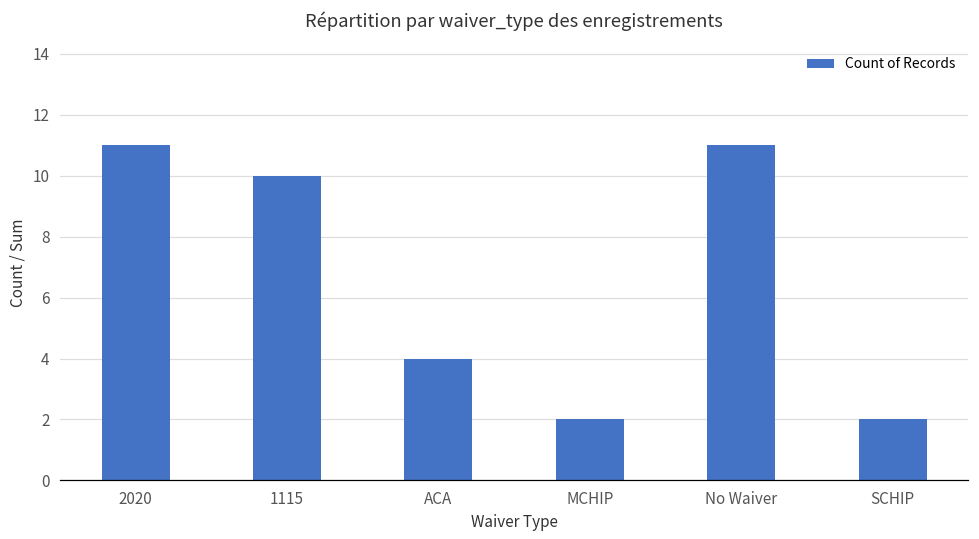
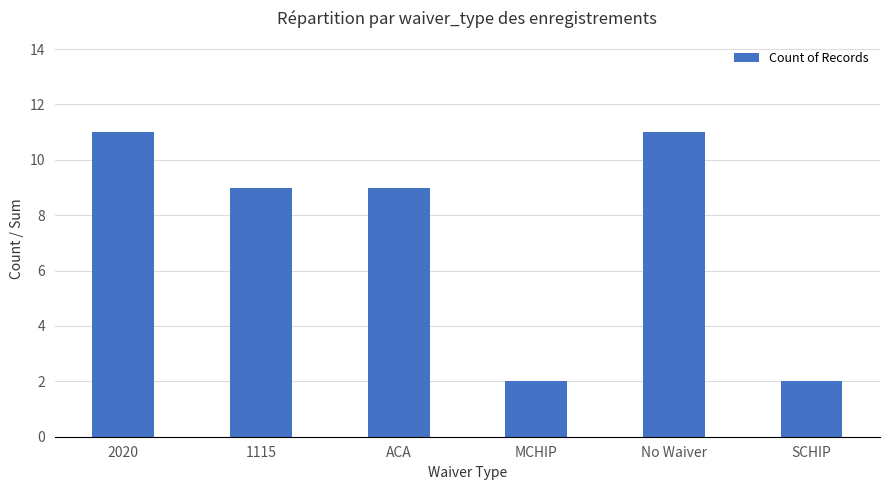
1115: 10 -> 9
ACA: 4 -> 9
